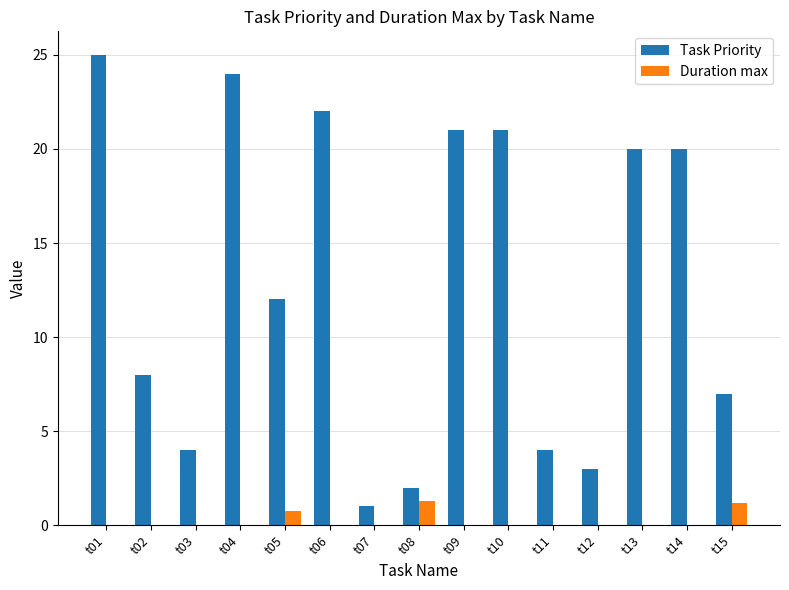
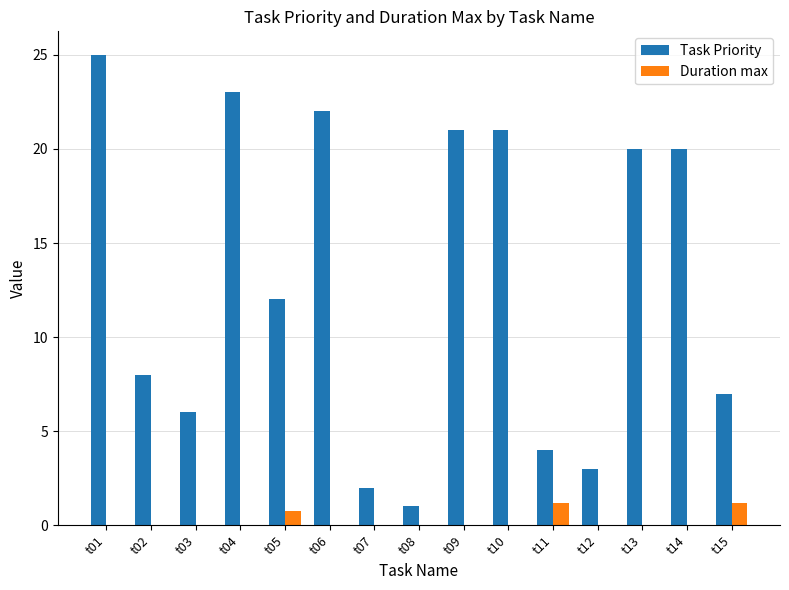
Task Priority, t03: 4 -> 6
Task Priority, t04: 24 -> 23
Task Priority, t07: 1 -> 2
Task Priority, t08: 2 -> 1
Duration max, t08: 1.3 -> 0.0
Duration max, t11: 0.0 -> 1.2
